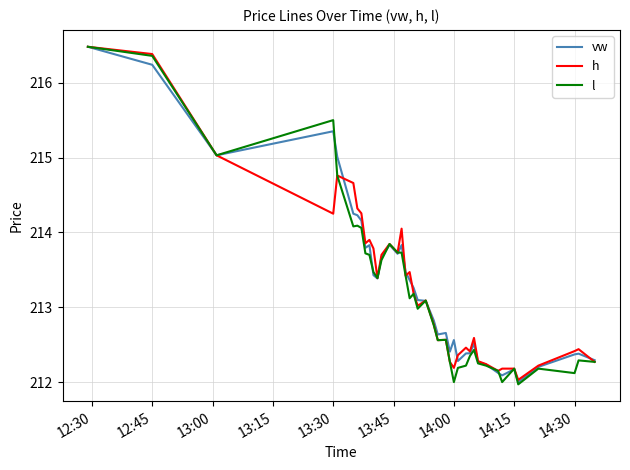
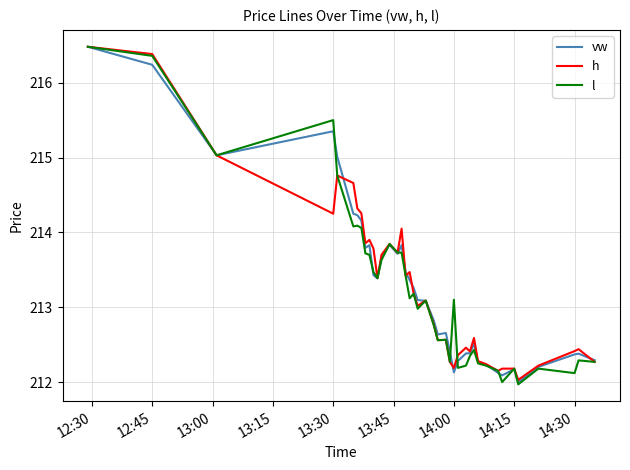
vw, 14:00: 212.6 -> 212.1
l, 14:00: 212.0 -> 213.1
